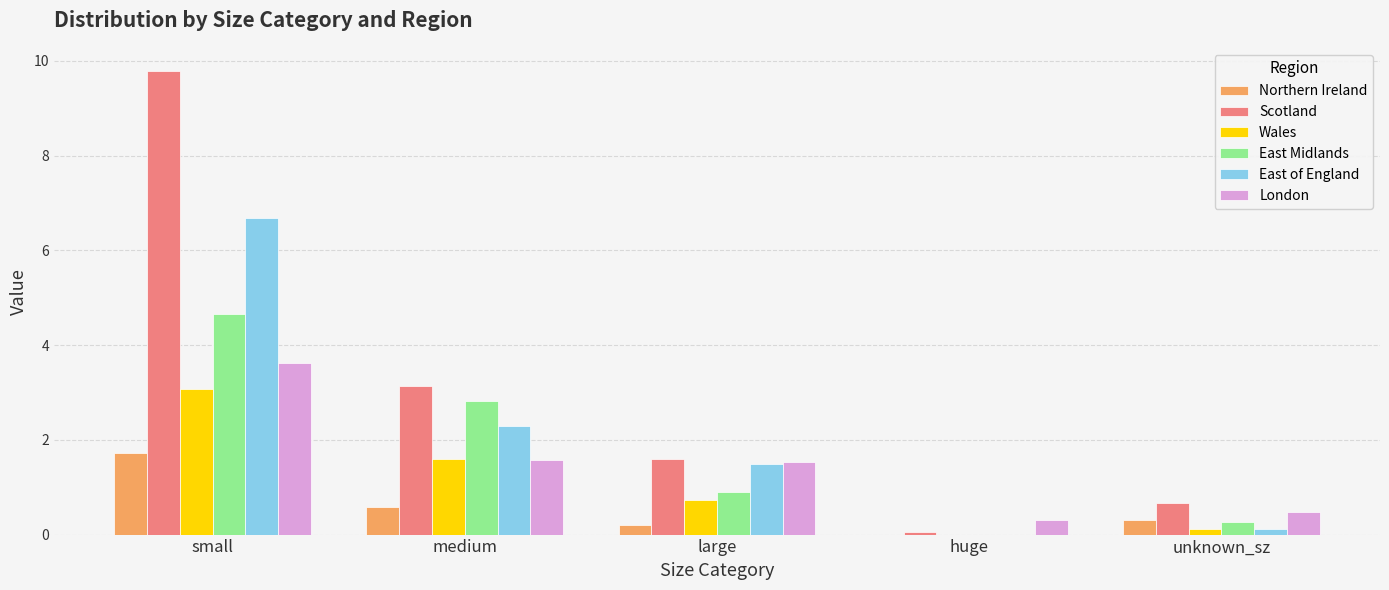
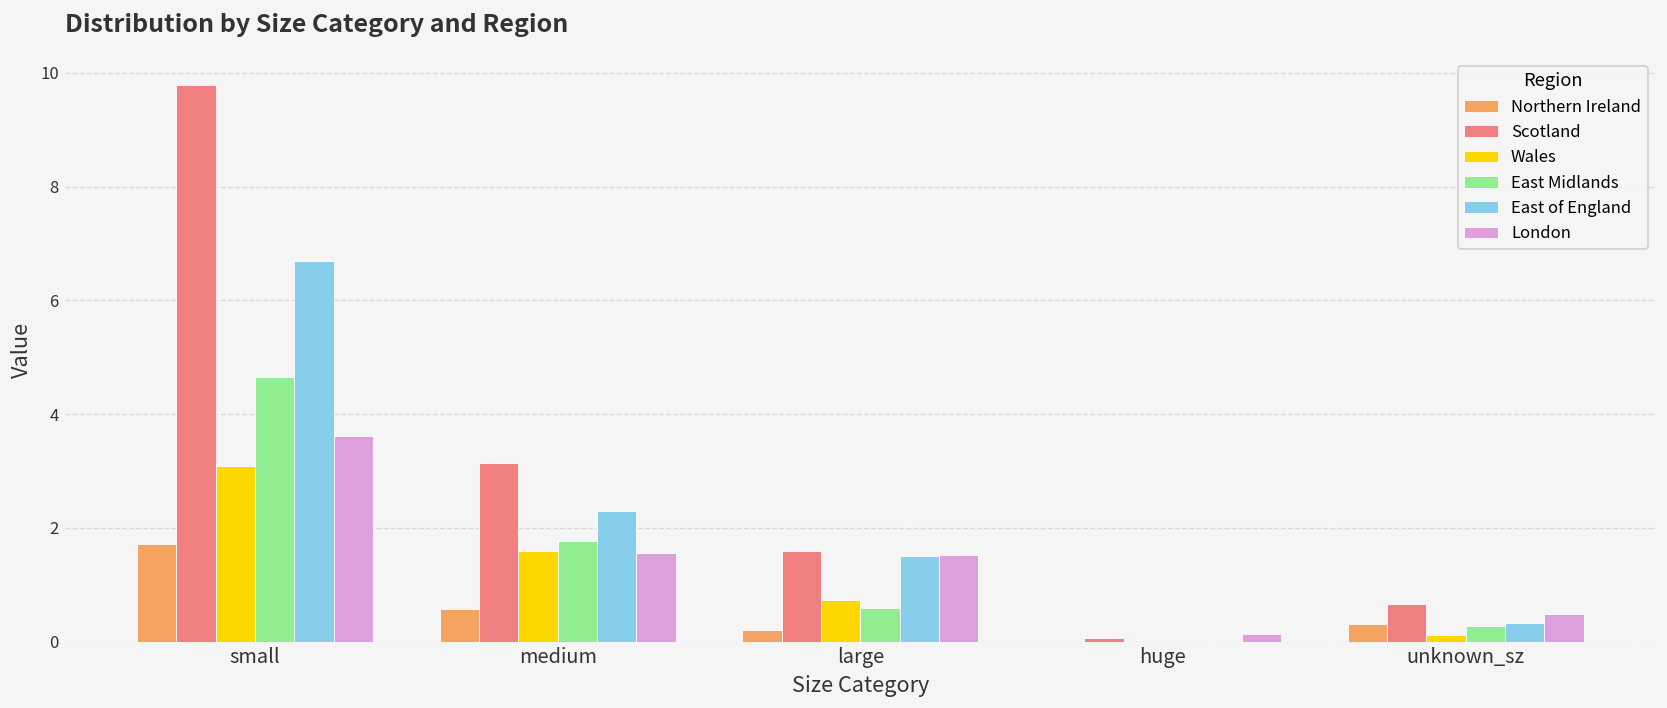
East Midlands, medium: 2.8 -> 1.8
East Midlands, large: 0.9 -> 0.6
London, huge: 0.3 -> 0.1
East of England, unknown_sz: 0.1 -> 0.3
